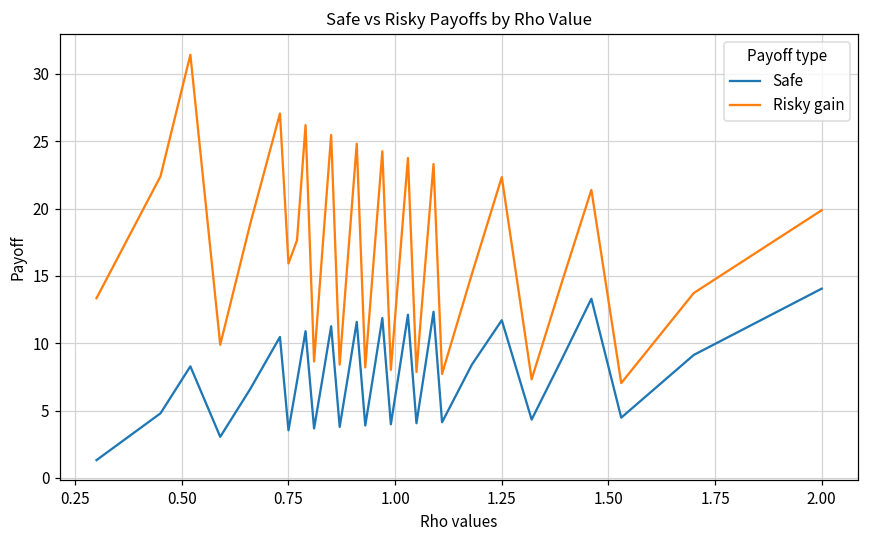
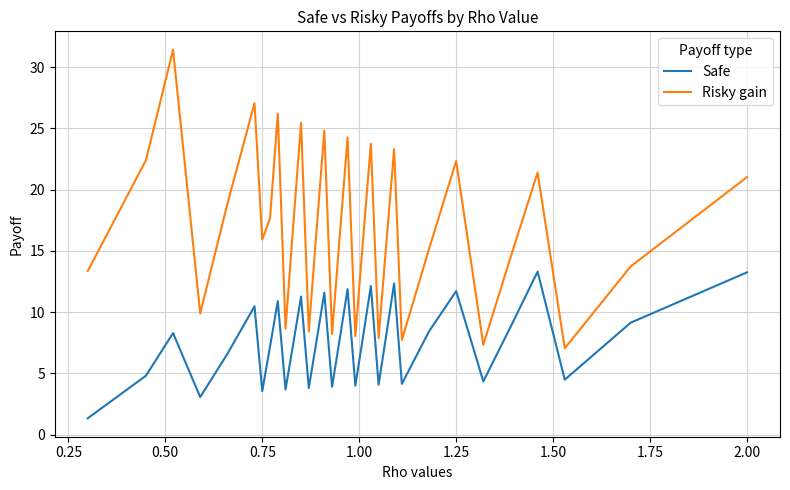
Safe, 2.00: 14.1 -> 13.2
Risky gain, 2.00: 19.9 -> 21.0
